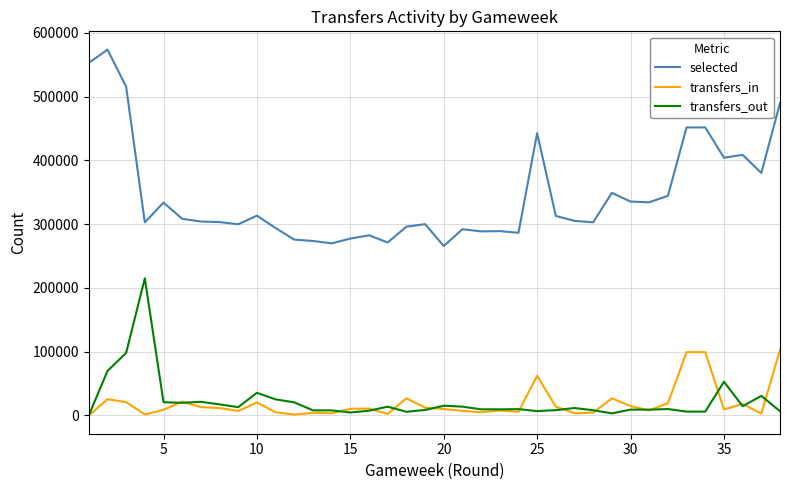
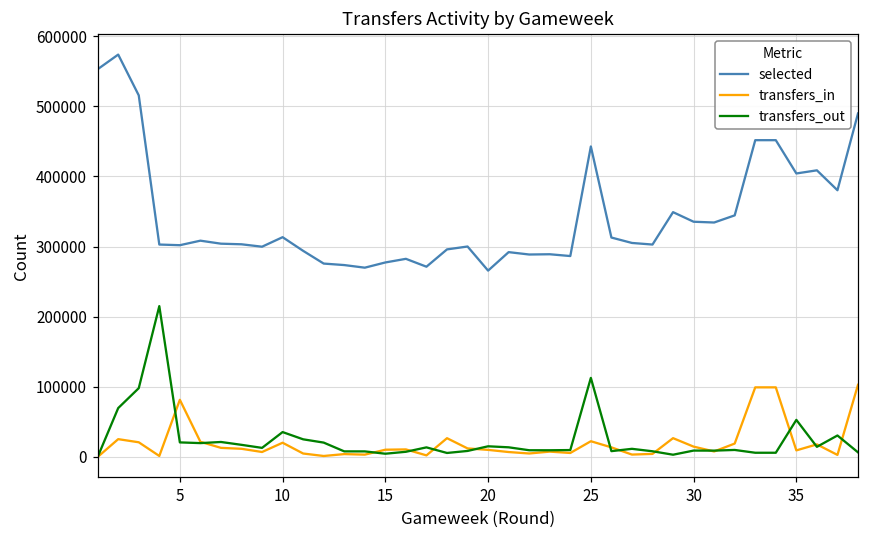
selected, 5: 330000 -> 300000
transfers_in, 5: 10000 -> 80000
transfers_in, 25: 60000 -> 20000
transfers_out, 25: 10000 -> 110000
